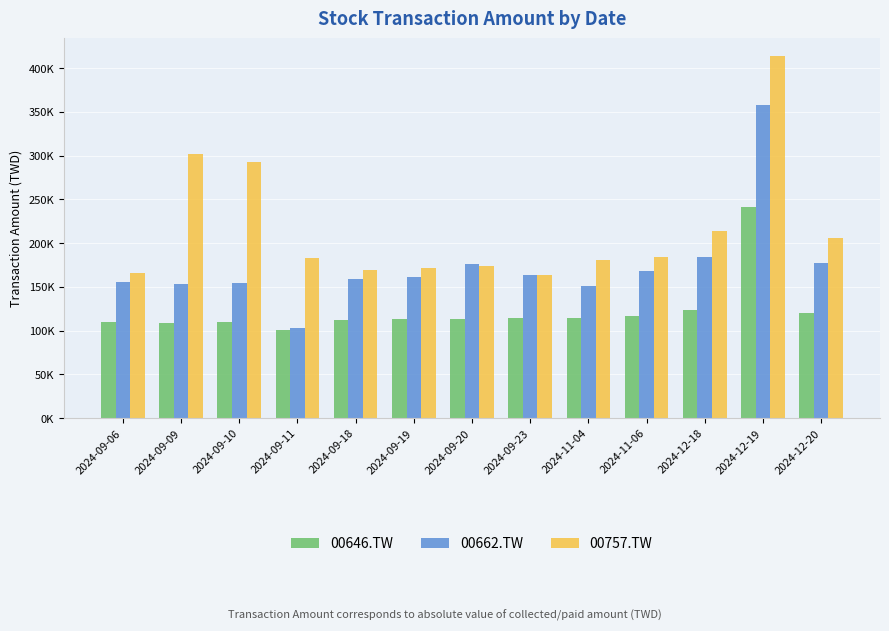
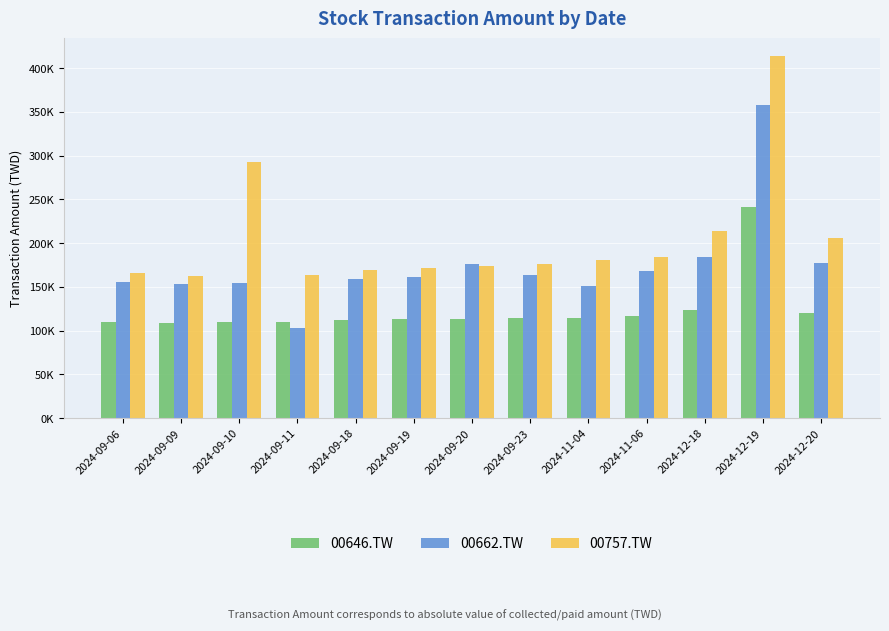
00757.TW, 2024-09-09: 300000 -> 160000
00646.TW, 2024-09-11: 100000 -> 110000
00757.TW, 2024-09-11: 180000 -> 160000
00757.TW, 2024-09-23: 160000 -> 180000
